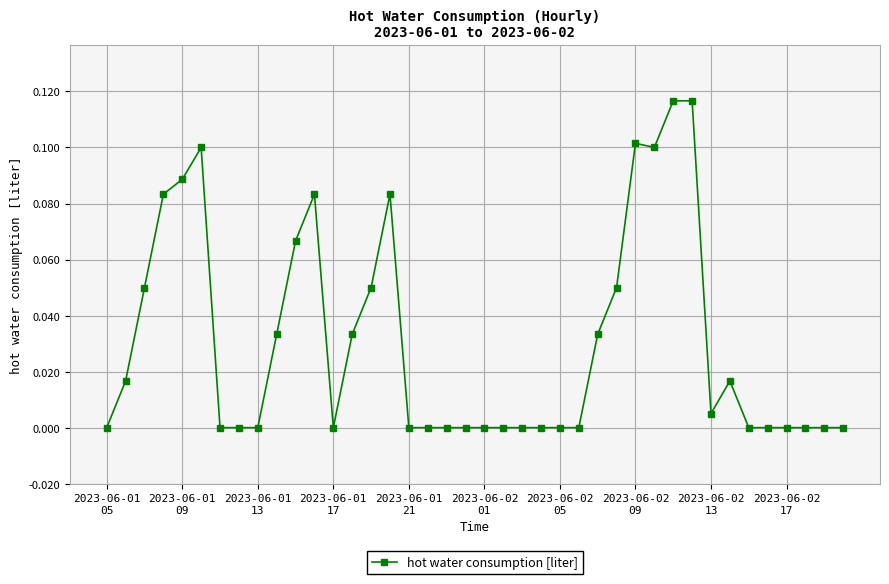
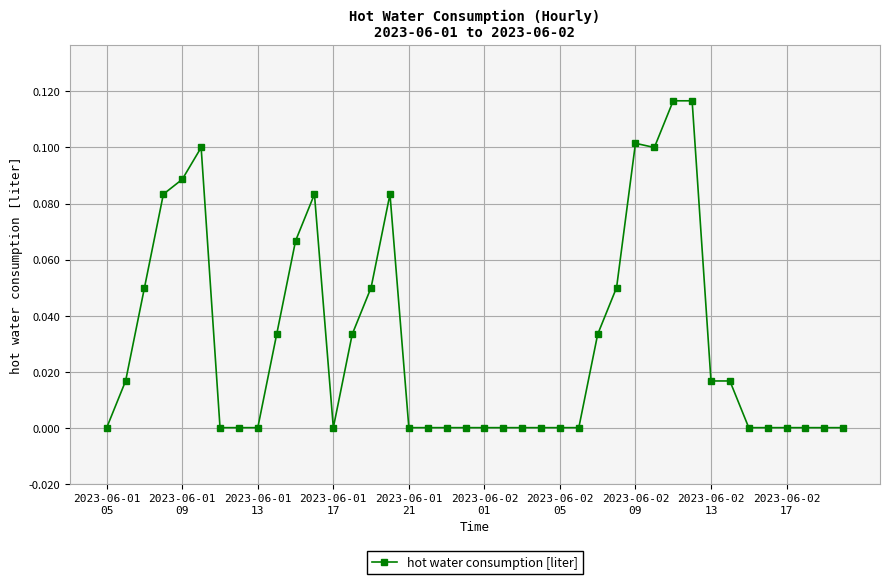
2023-06-02 13: 0.005 -> 0.017
